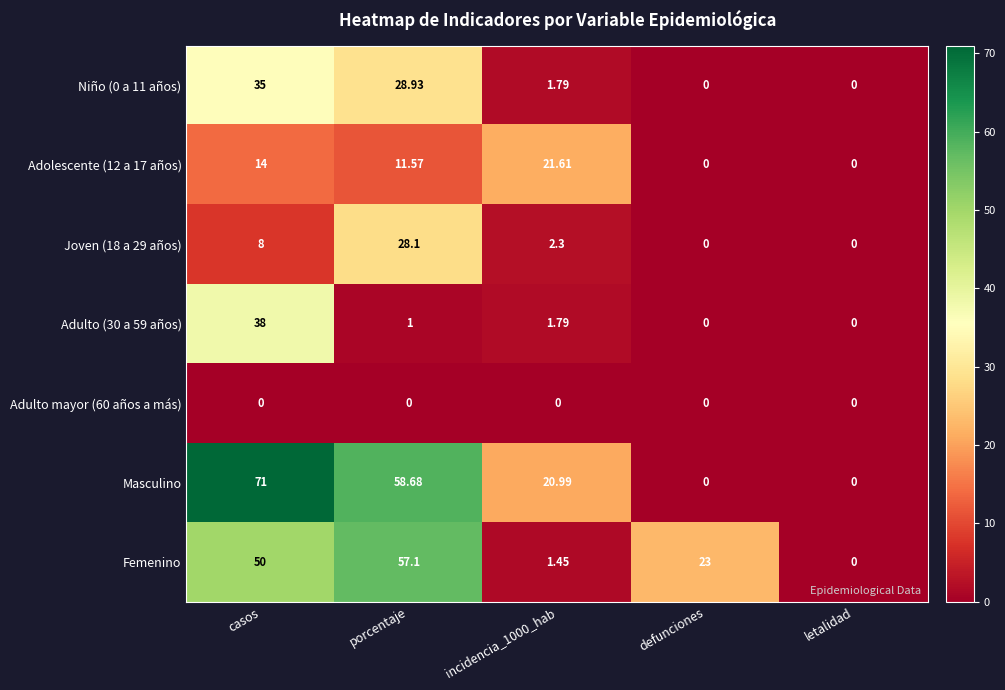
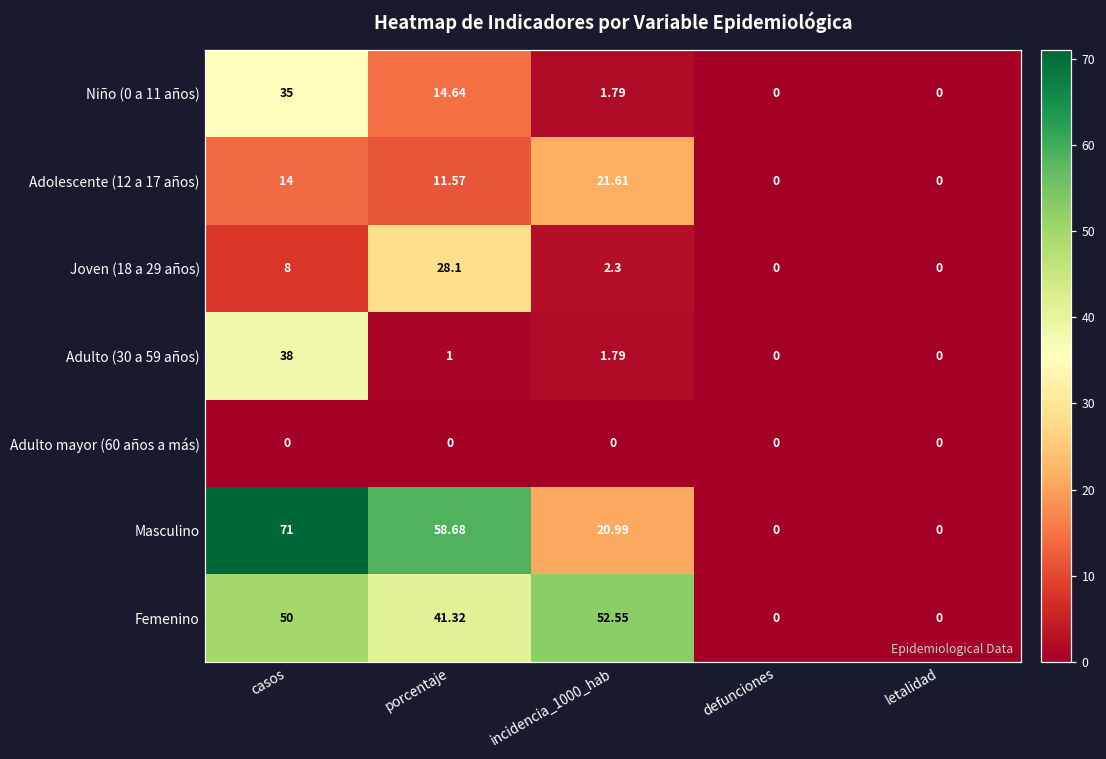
Niño (0 a 11 años), porcentaje: 28.93 -> 14.64
Femenino, porcentaje: 57.1 -> 41.32
Femenino, incidencia_1000_hab: 1.45 -> 52.55
Femenino, defunciones: 23 -> 0
